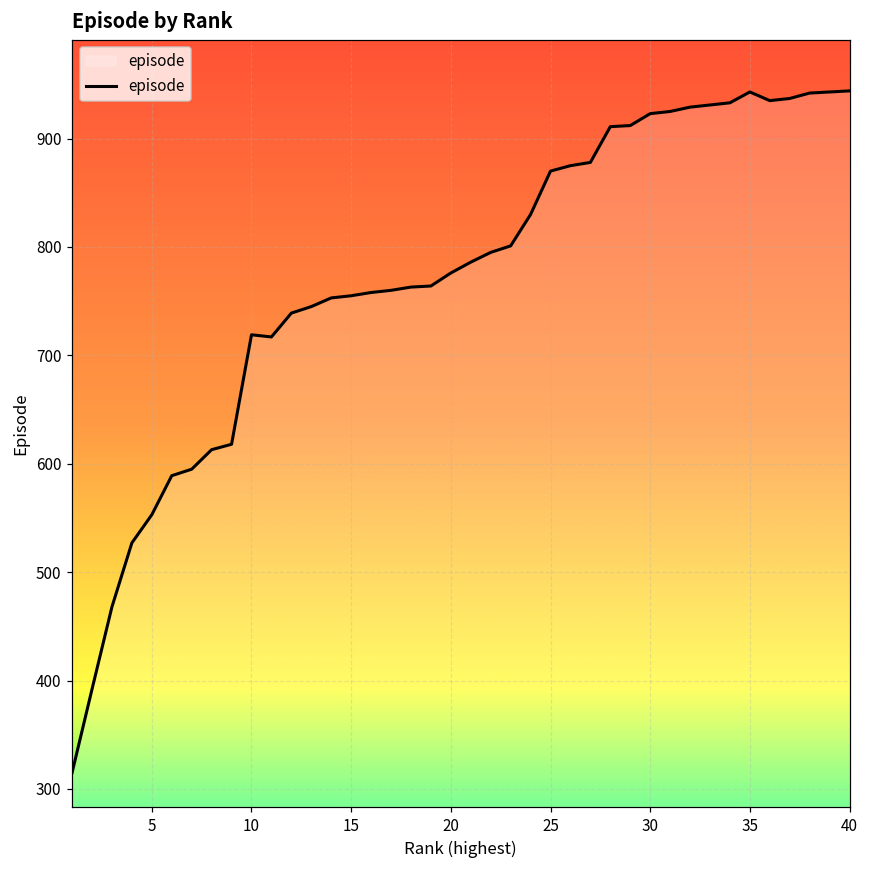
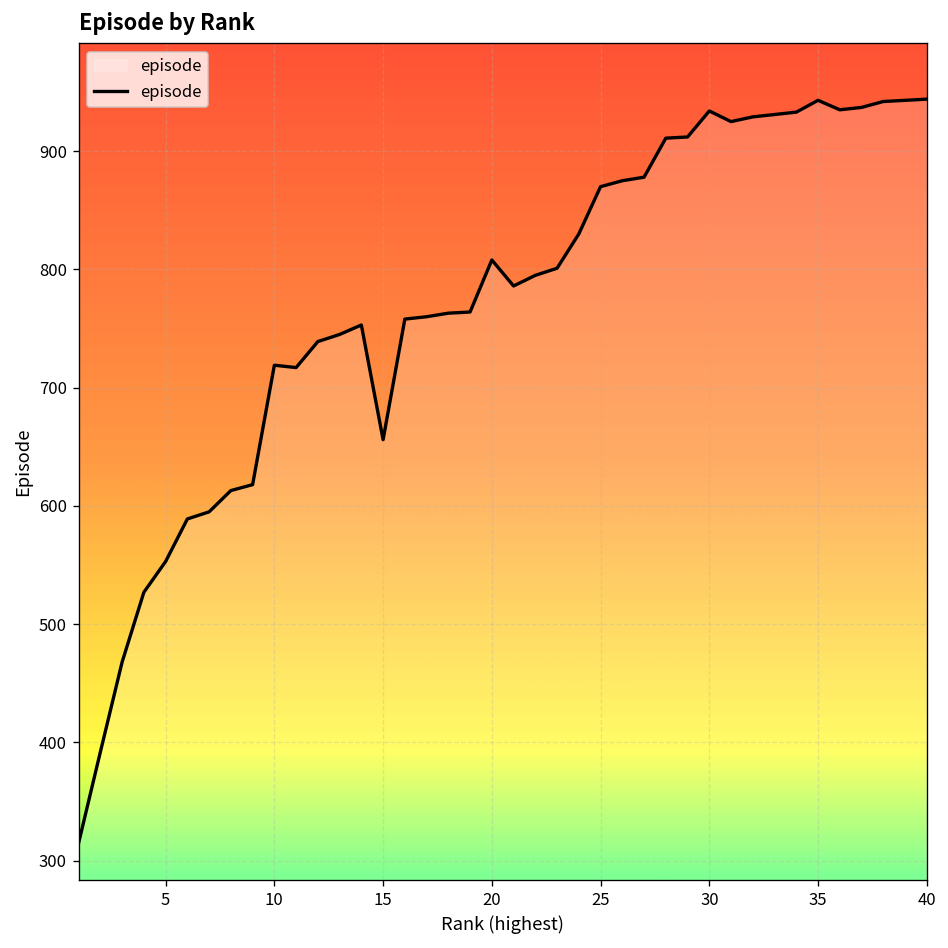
15: 760 -> 660
20: 780 -> 810
30: 920 -> 930
